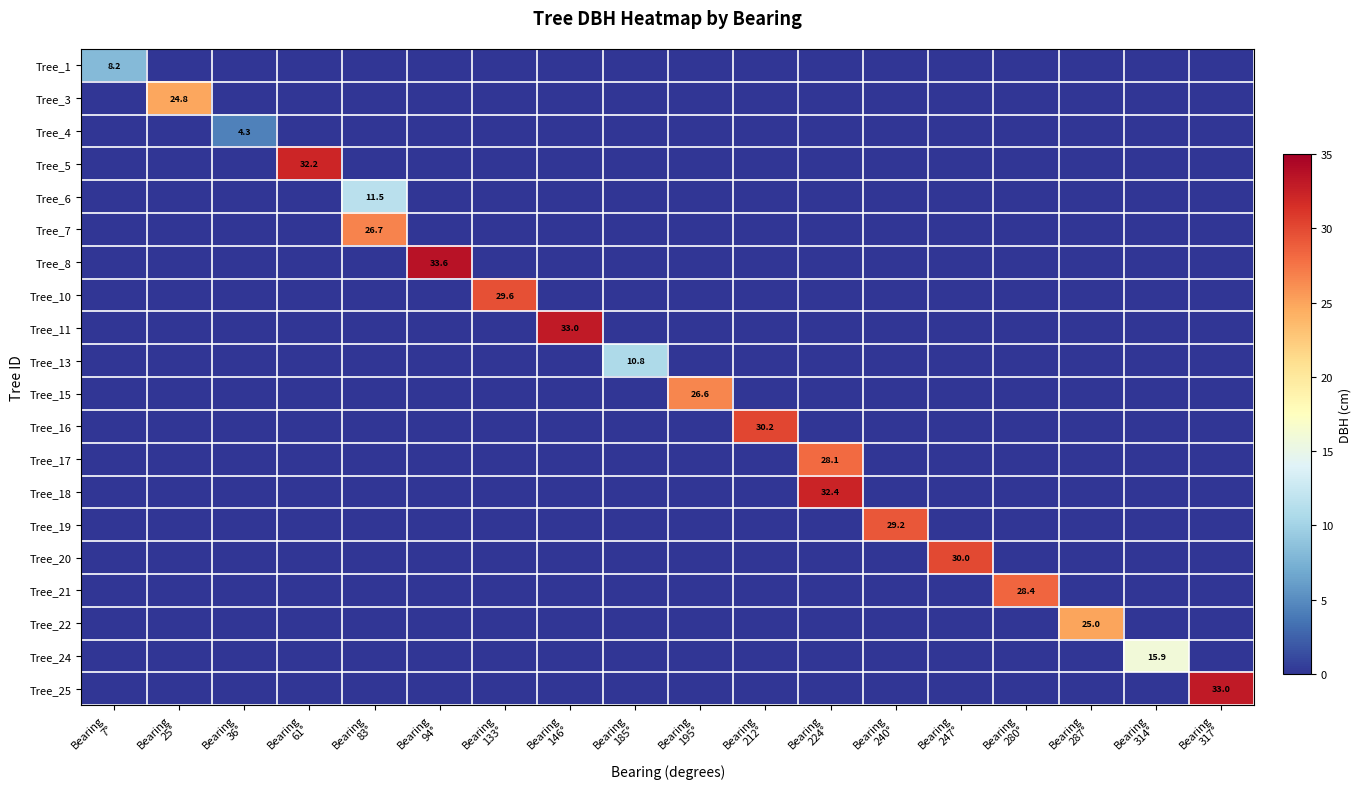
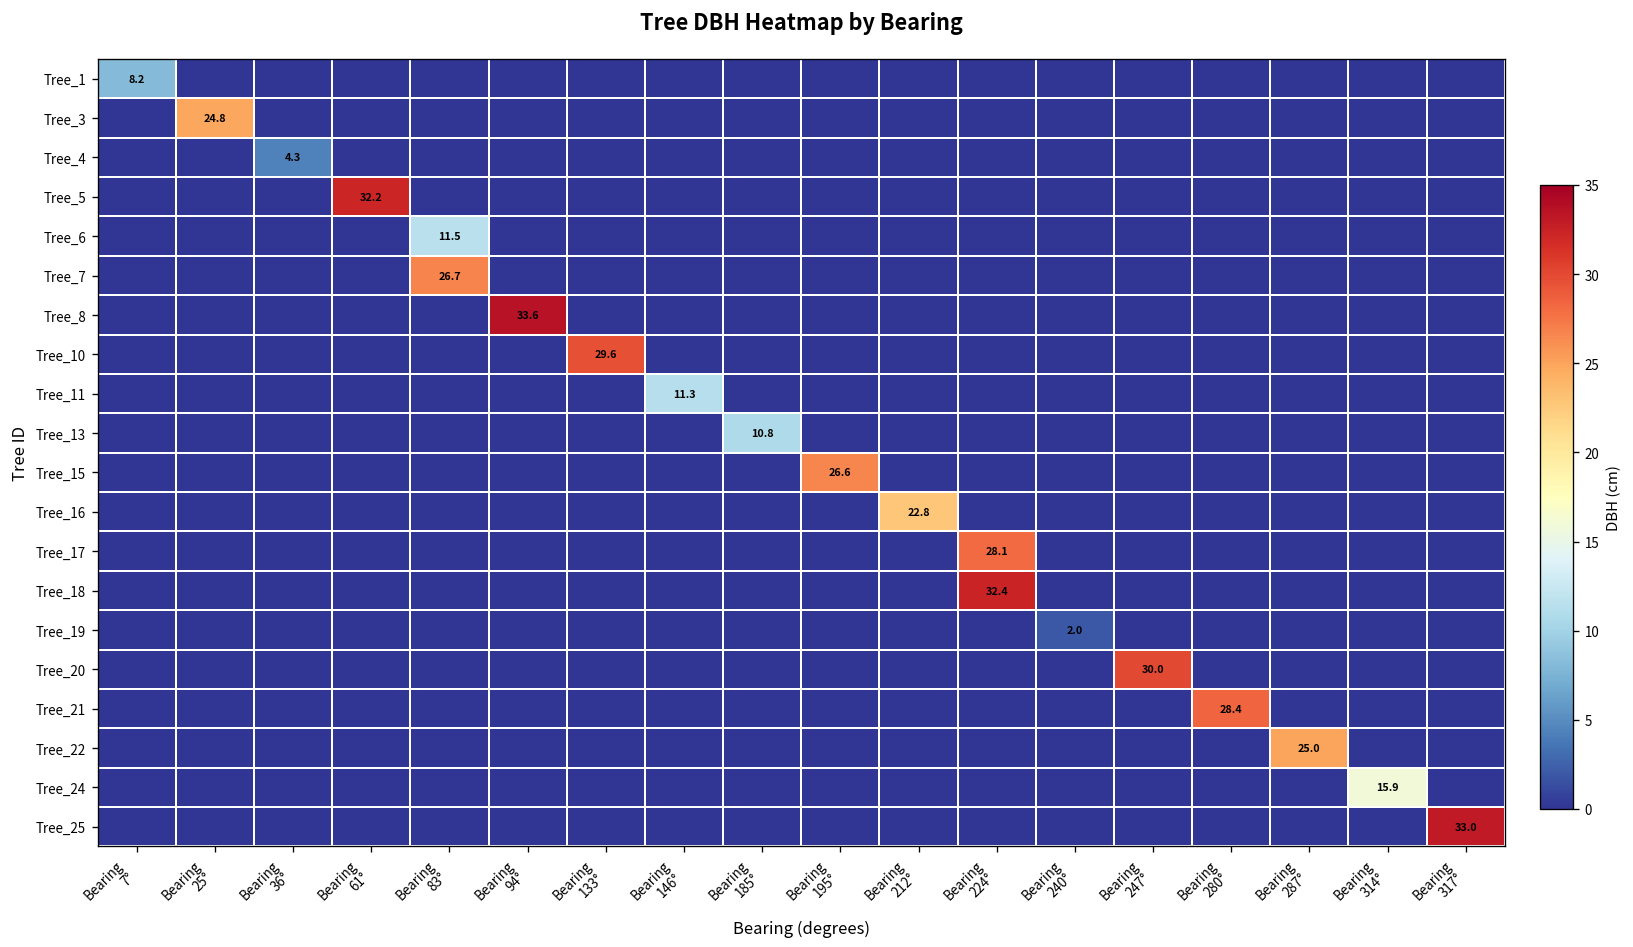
Tree_11, Bearing 146°: 33.0 -> 11.3
Tree_16, Bearing 212°: 30.2 -> 22.8
Tree_19, Bearing 240°: 29.2 -> 2.0
